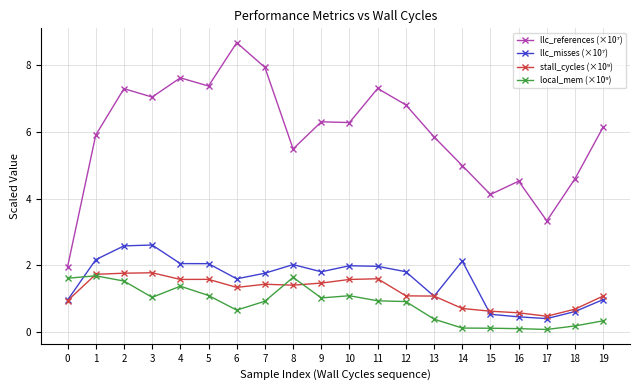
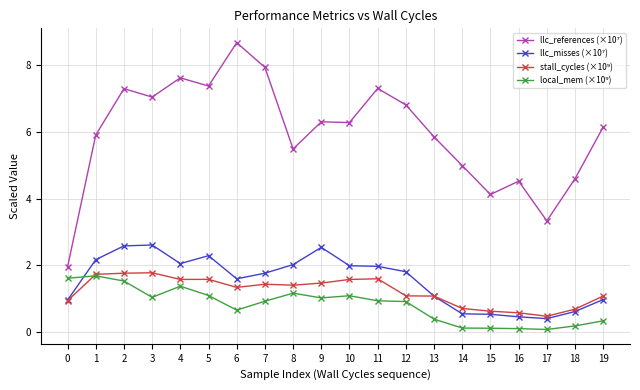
llc_misses (×10⁷), 5: 2.1 -> 2.3
local_mem (×10⁹), 8: 1.6 -> 1.2
llc_misses (×10⁷), 9: 1.8 -> 2.5
llc_misses (×10⁷), 14: 2.1 -> 0.5
